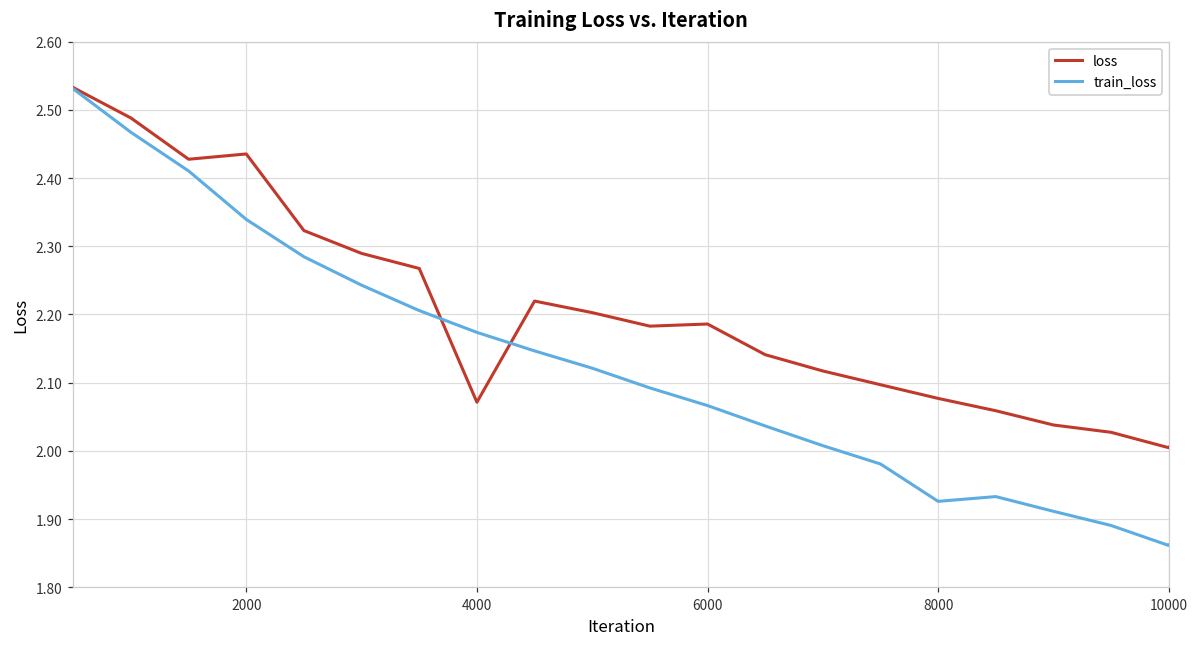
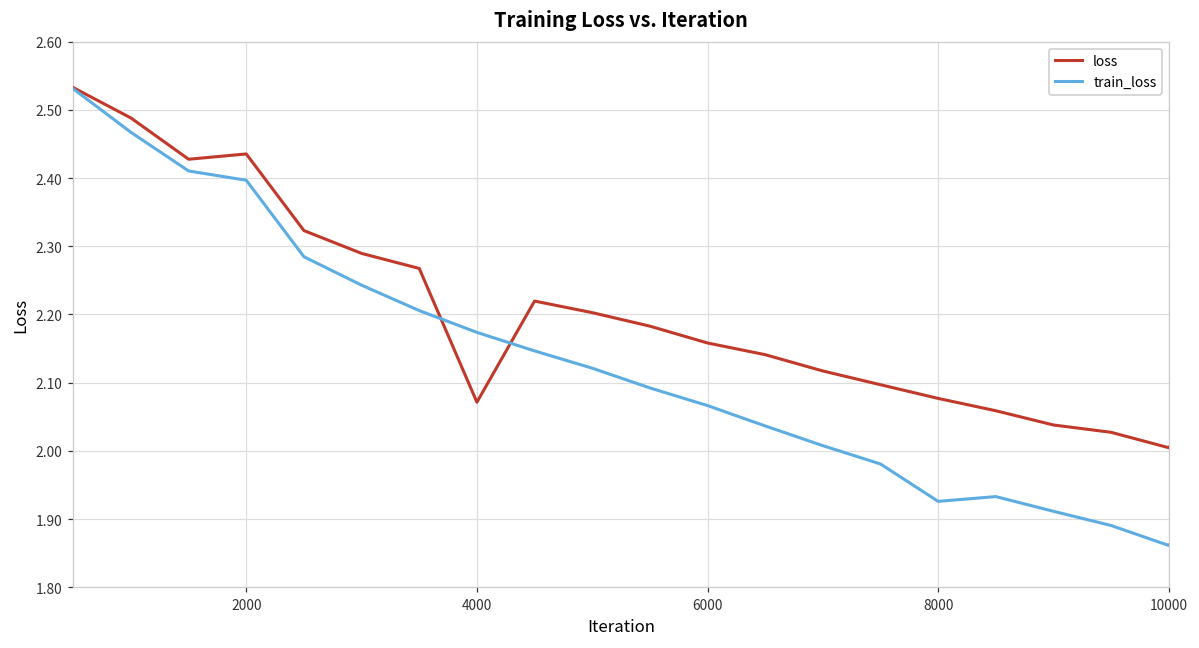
train_loss, 2000: 2.34 -> 2.40
loss, 6000: 2.19 -> 2.16
